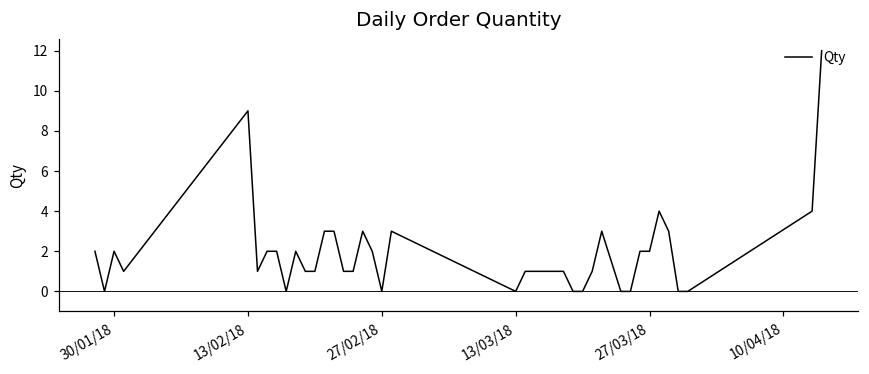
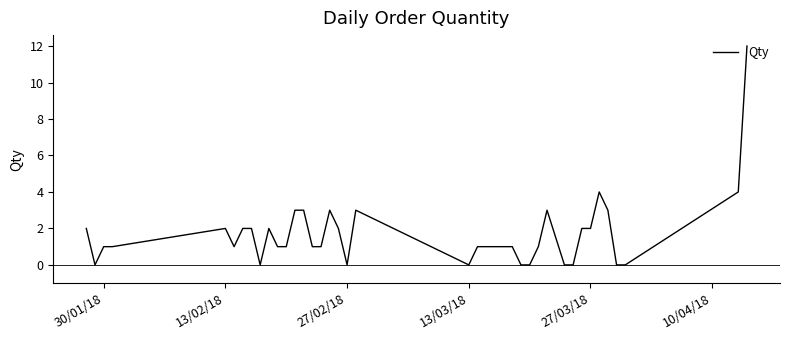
30/01/18: 2 -> 1
13/02/18: 9 -> 2
